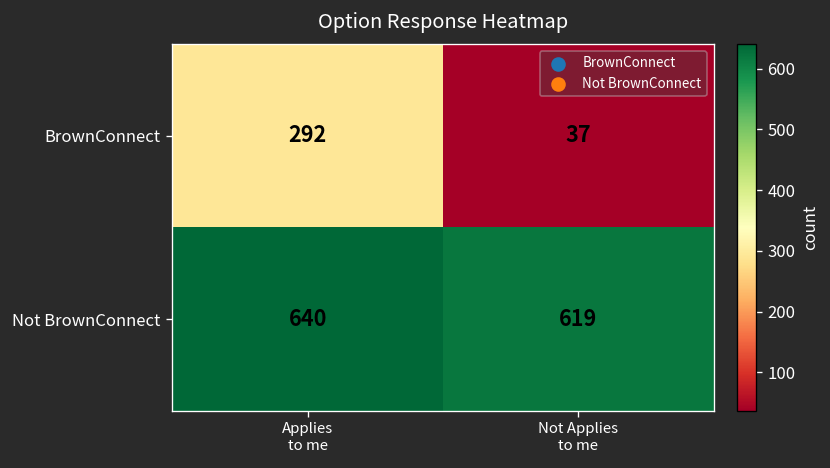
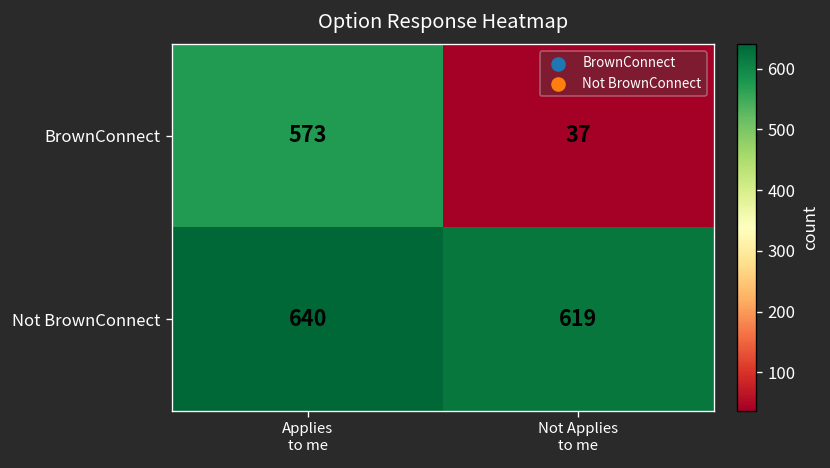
BrownConnect, Applies to me: 292 -> 573
